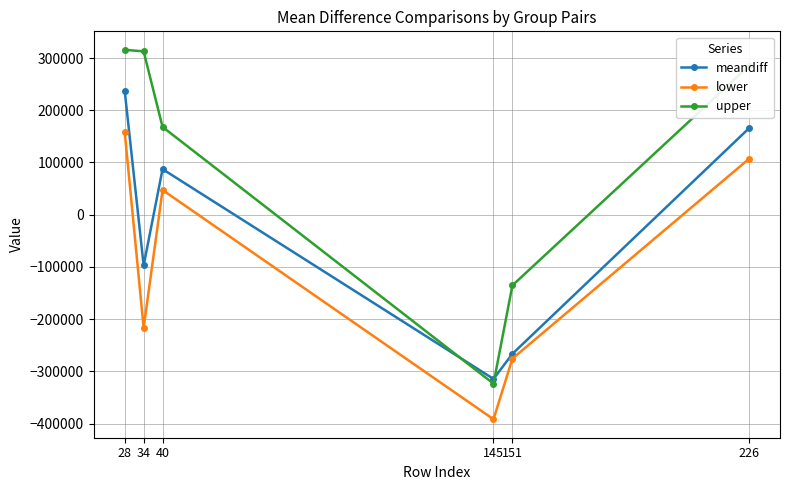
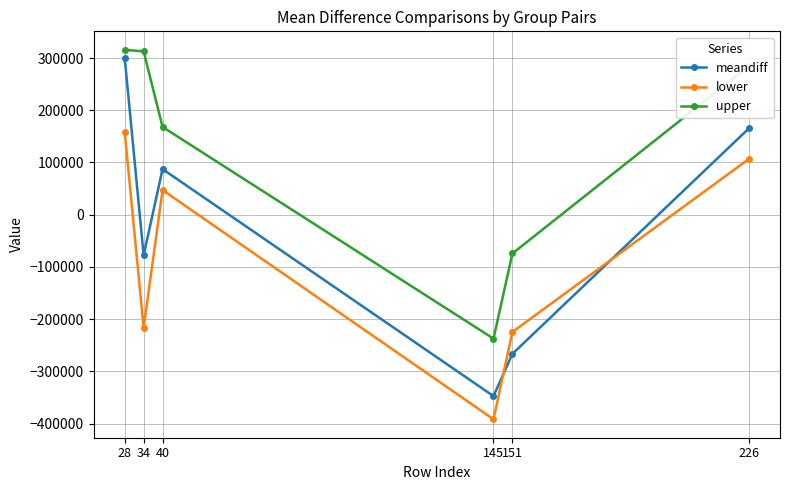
meandiff, 28: 240000 -> 300000
meandiff, 34: -100000 -> -80000
meandiff, 145: -310000 -> -350000
upper, 145: -320000 -> -240000
lower, 151: -280000 -> -220000
upper, 151: -140000 -> -70000
